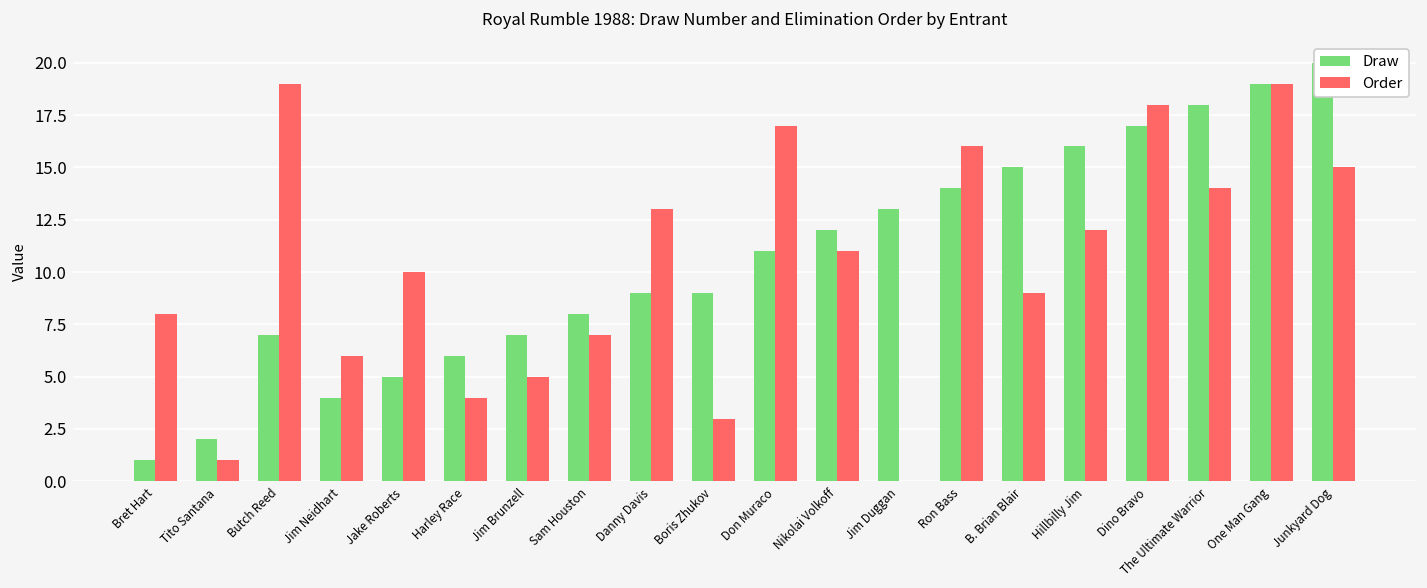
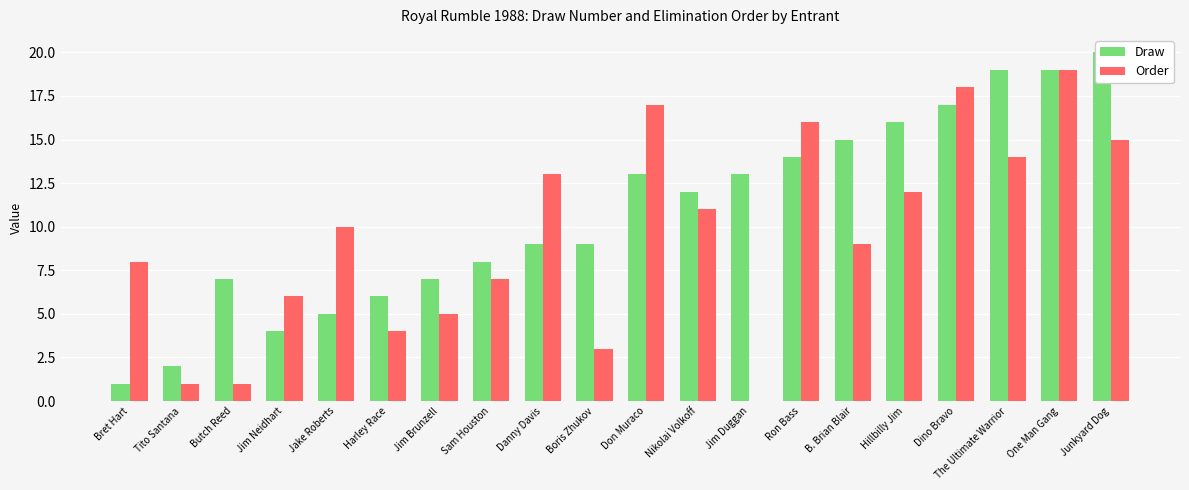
Order, Butch Reed: 19 -> 1
Draw, Don Muraco: 11 -> 13
Draw, The Ultimate Warrior: 18 -> 19
